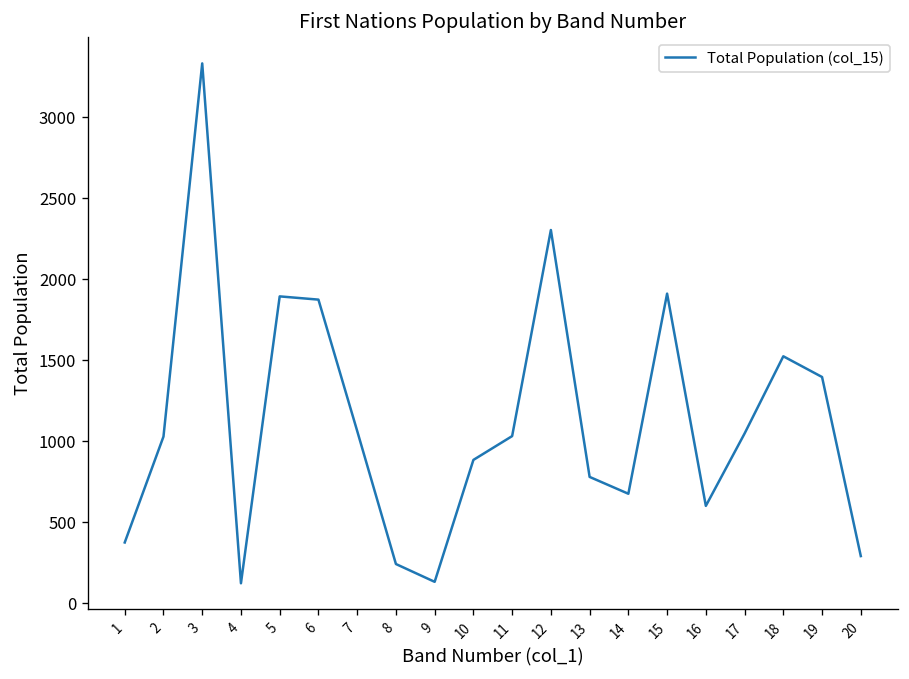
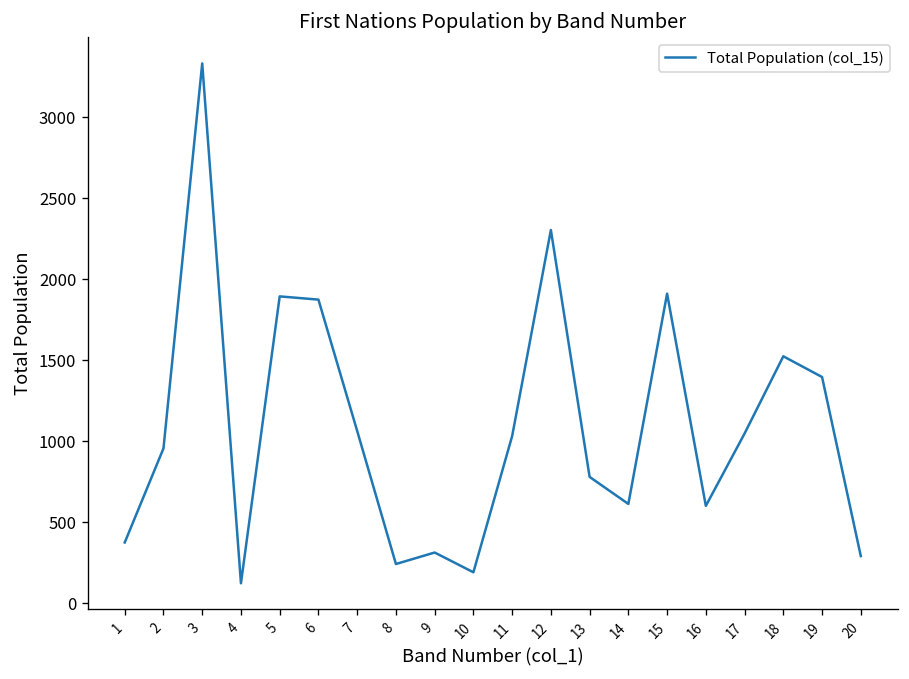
2: 1030 -> 960
9: 130 -> 310
10: 880 -> 190
14: 680 -> 610
